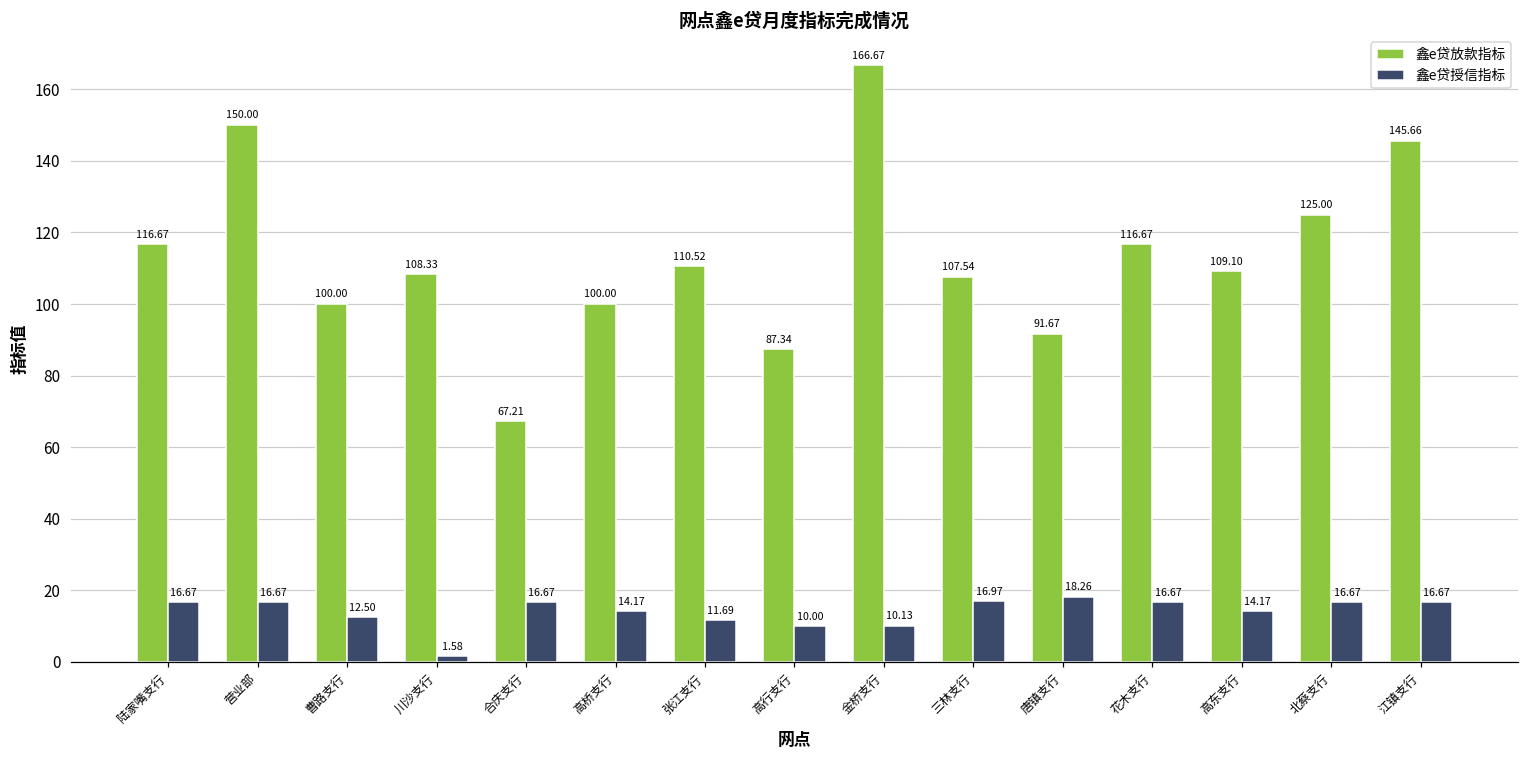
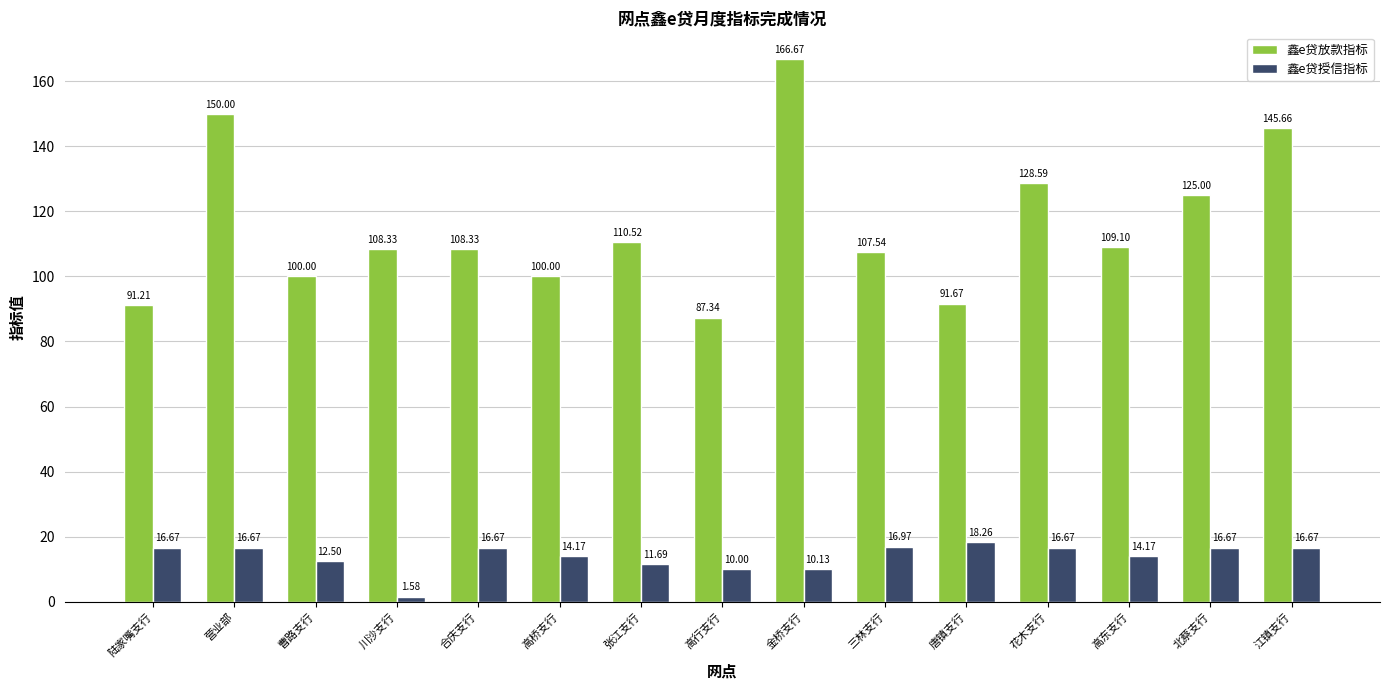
鑫e贷放款指标, 陆家嘴支行: 116.67 -> 91.21
鑫e贷放款指标, 合庆支行: 67.21 -> 108.33
鑫e贷放款指标, 花木支行: 116.67 -> 128.59
